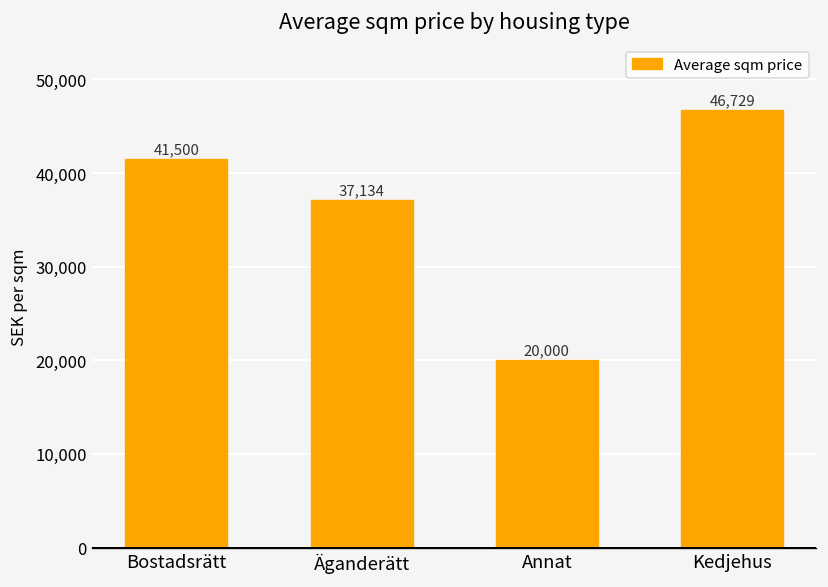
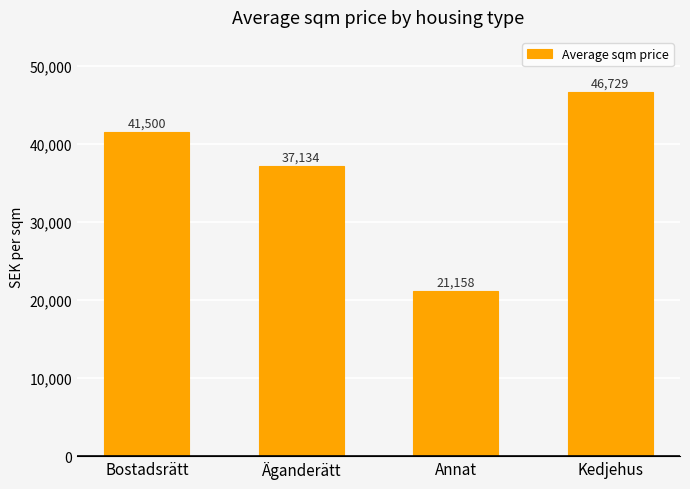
Annat: 20,000 -> 21,158
